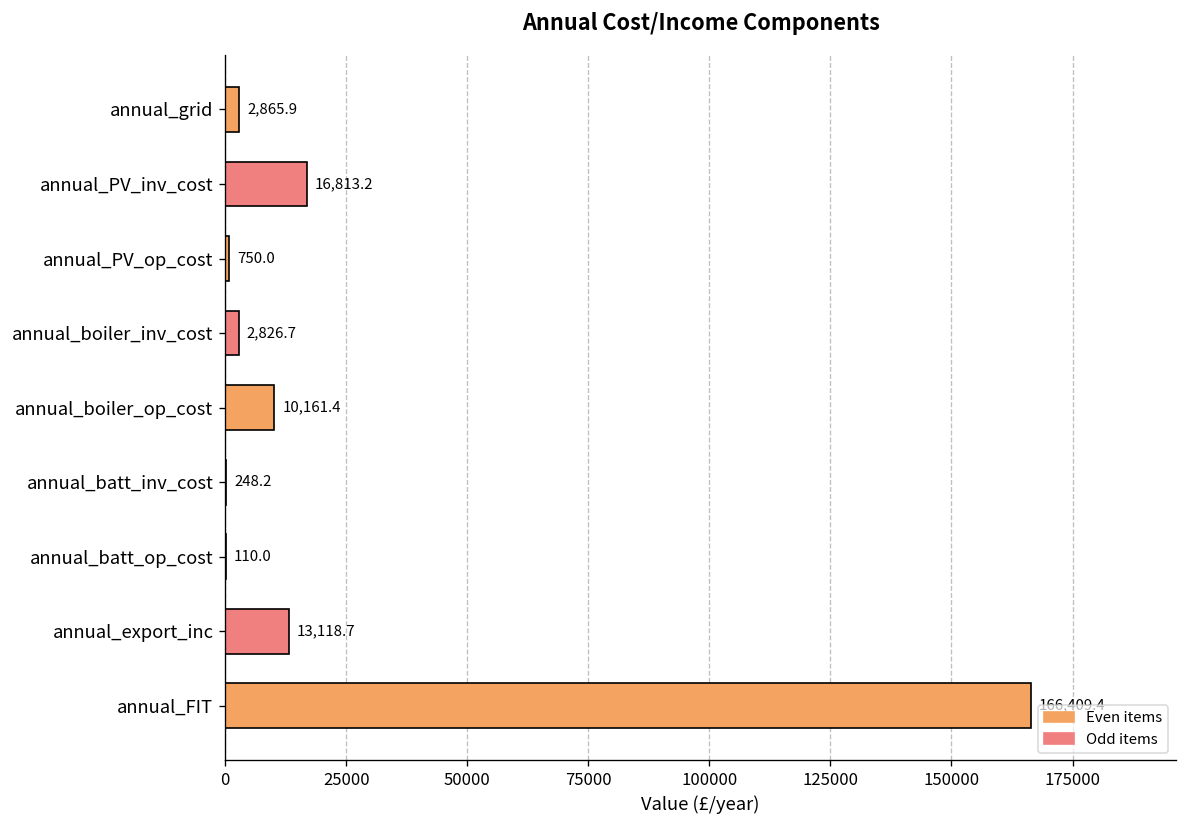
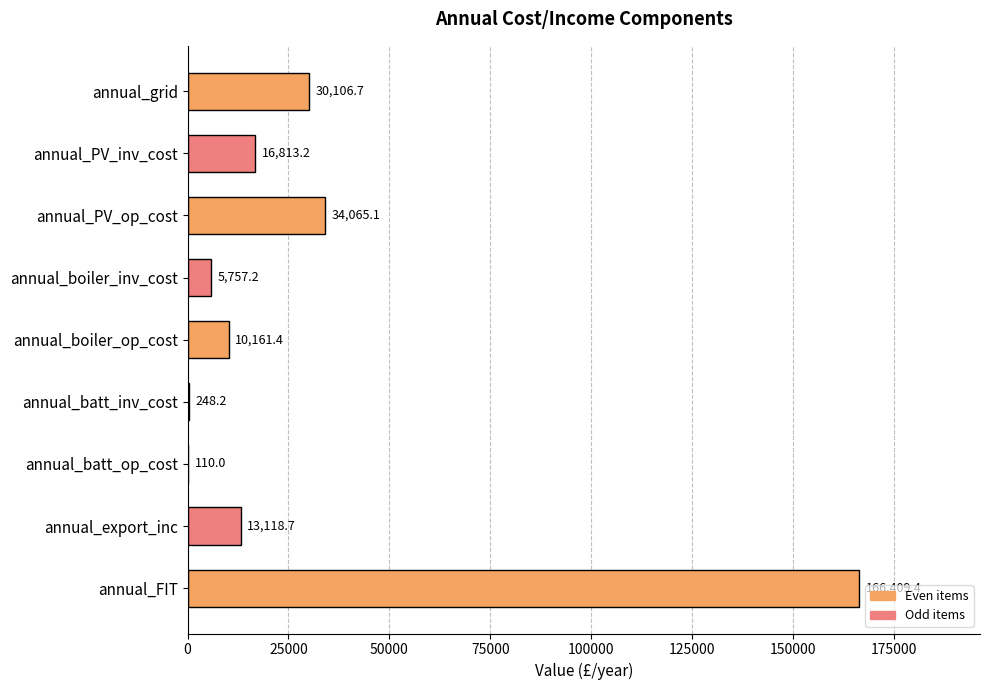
annual_grid: 2,865.9 -> 30,106.7
annual_PV_op_cost: 750.0 -> 34,065.1
annual_boiler_inv_cost: 2,826.7 -> 5,757.2
